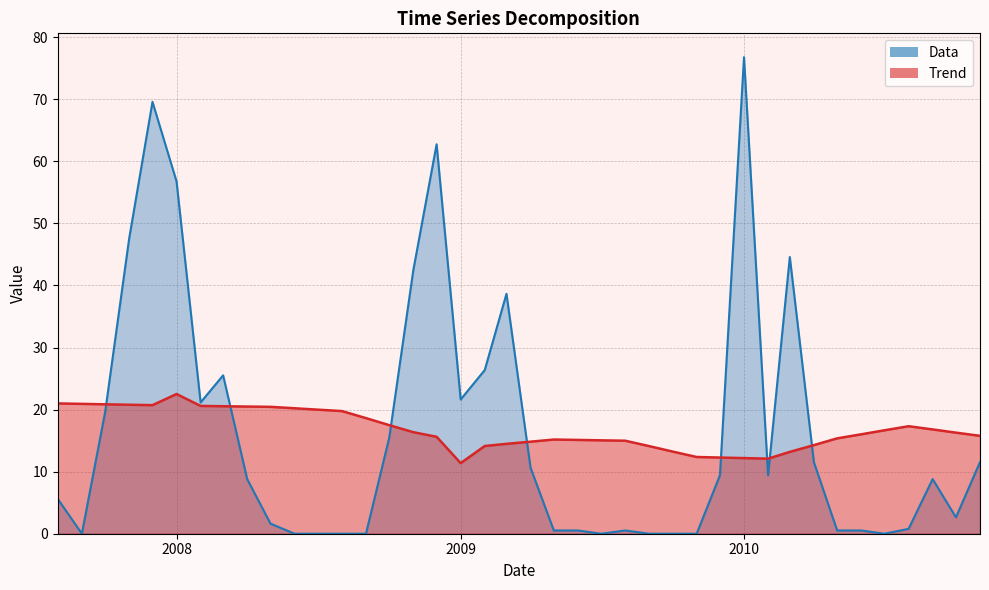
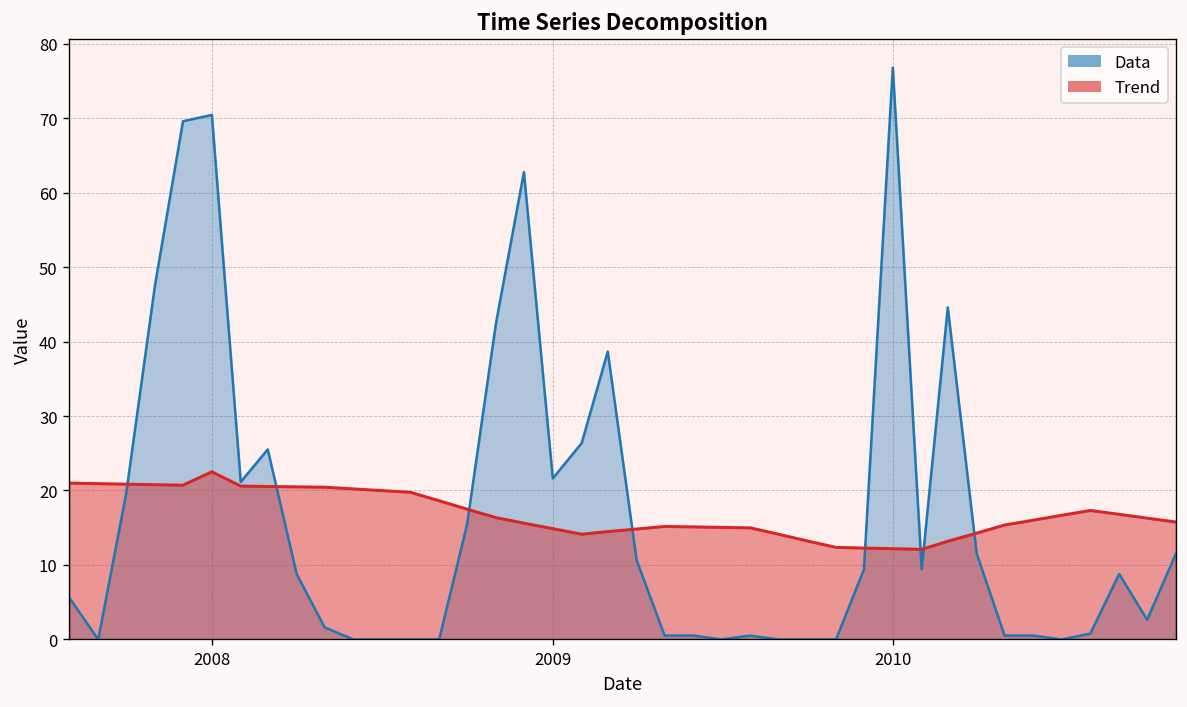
Data, 2008: 57 -> 70
Trend, 2009: 11 -> 15
